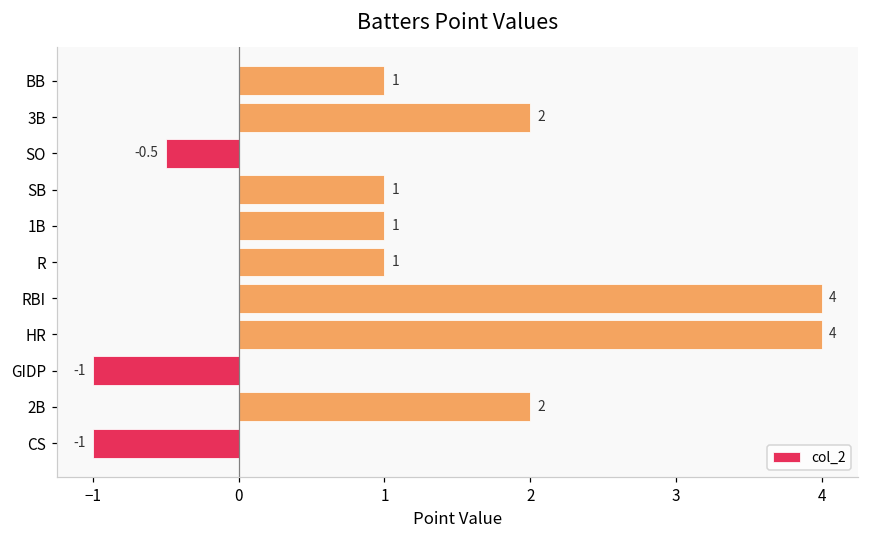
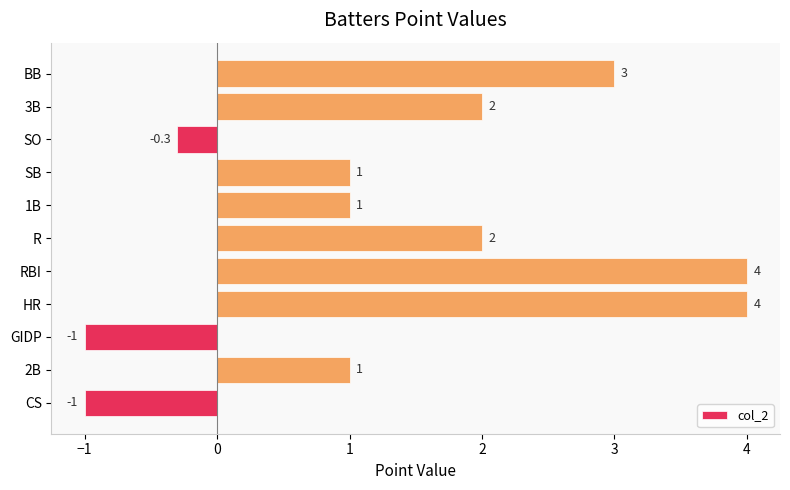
BB: 1 -> 3
SO: -0.5 -> -0.3
R: 1 -> 2
2B: 2 -> 1
